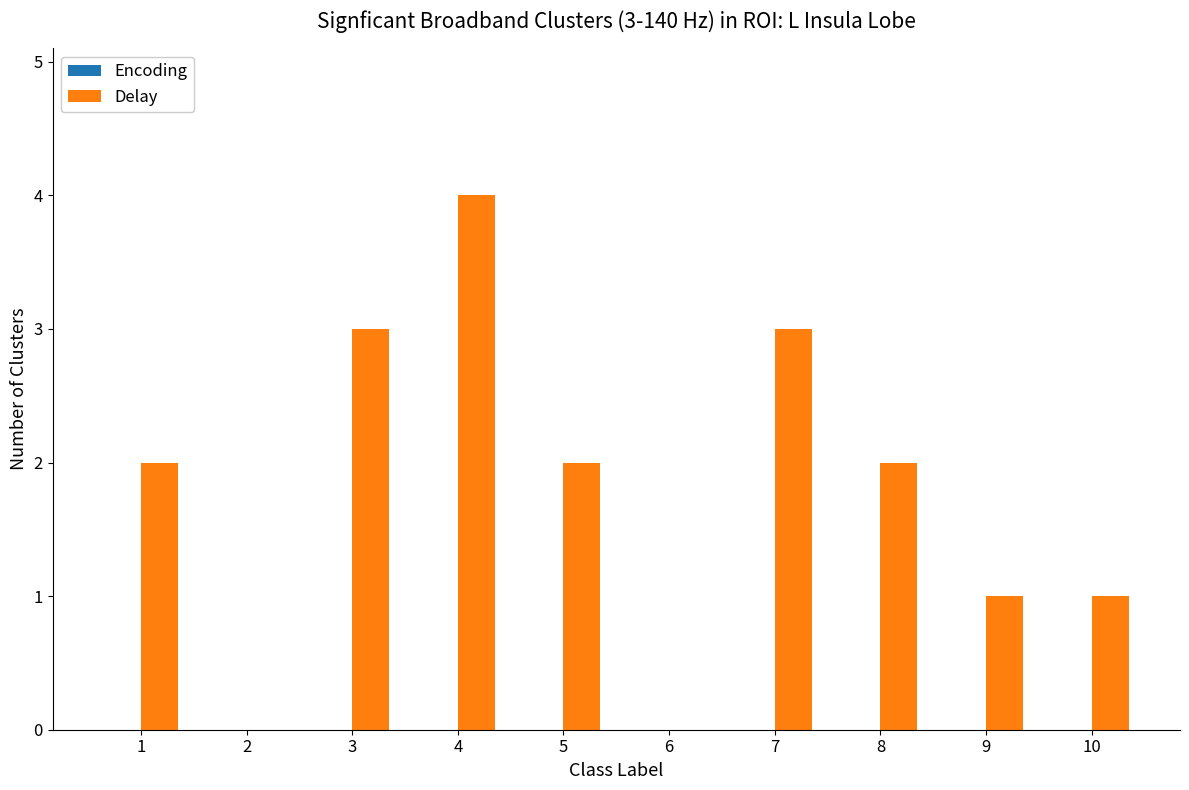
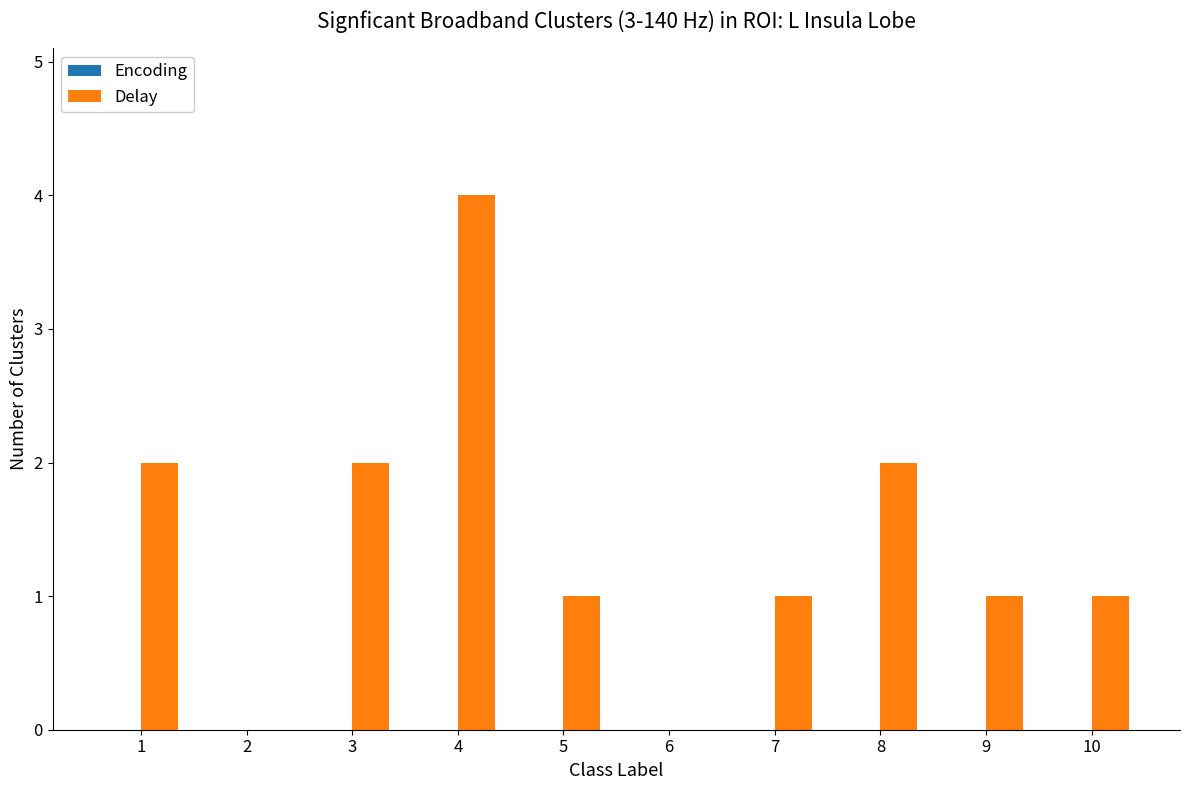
Delay, 3: 3 -> 2
Delay, 5: 2 -> 1
Delay, 7: 3 -> 1
